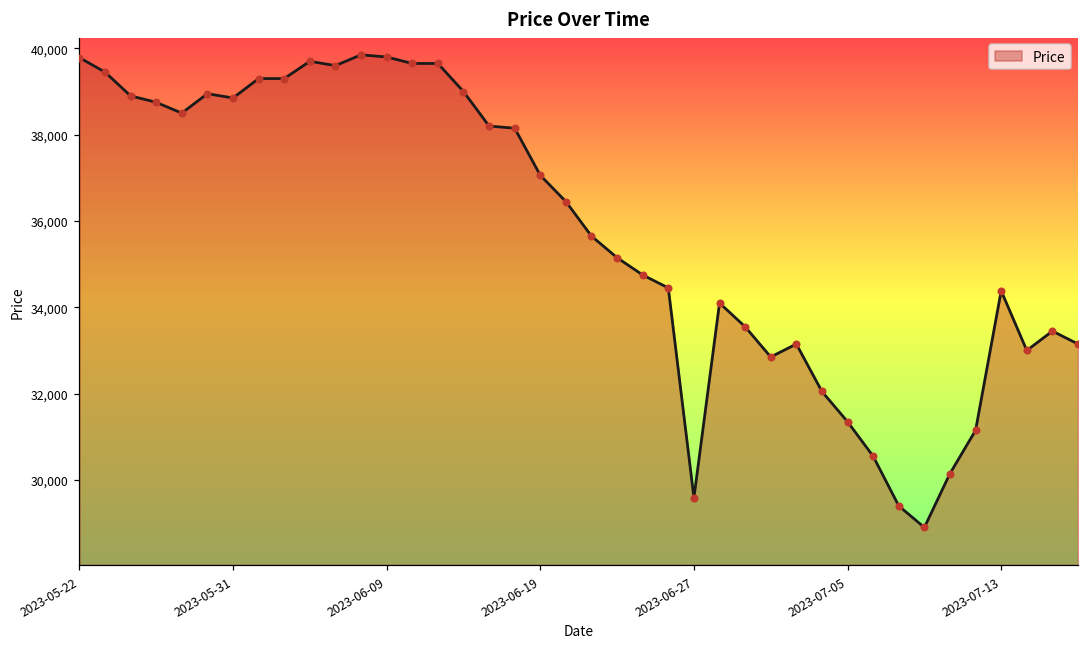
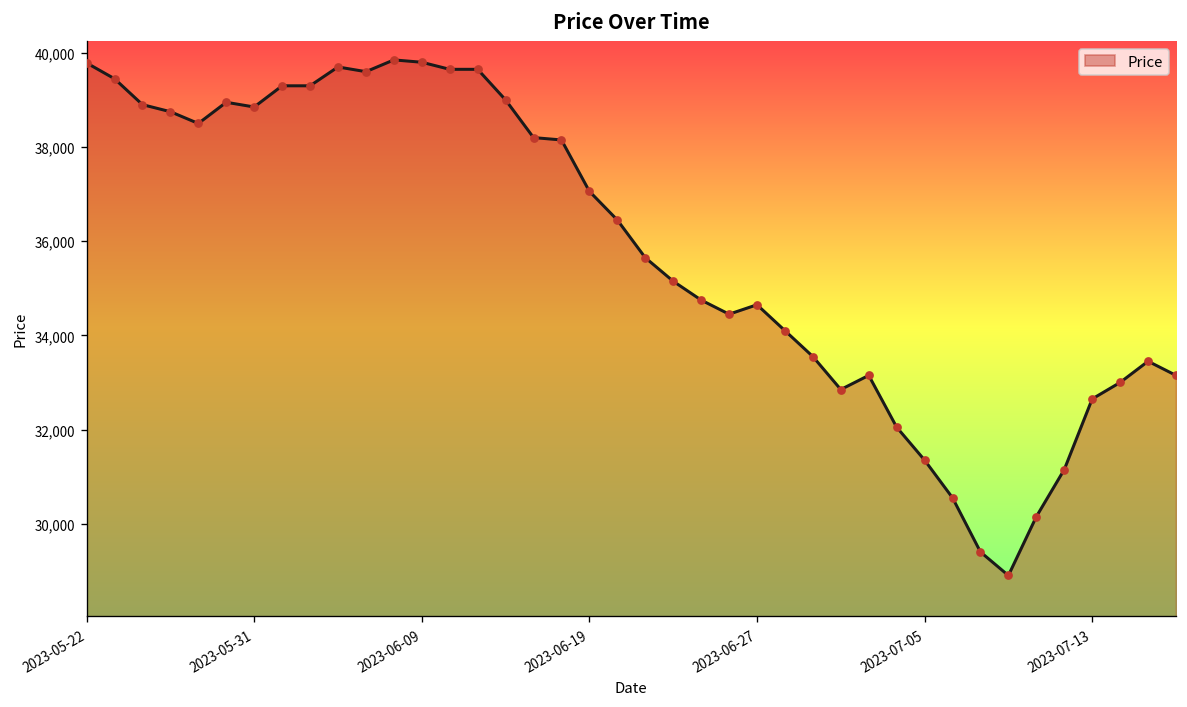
2023-06-27: 29,600 -> 34,700
2023-07-13: 34,400 -> 32,700
